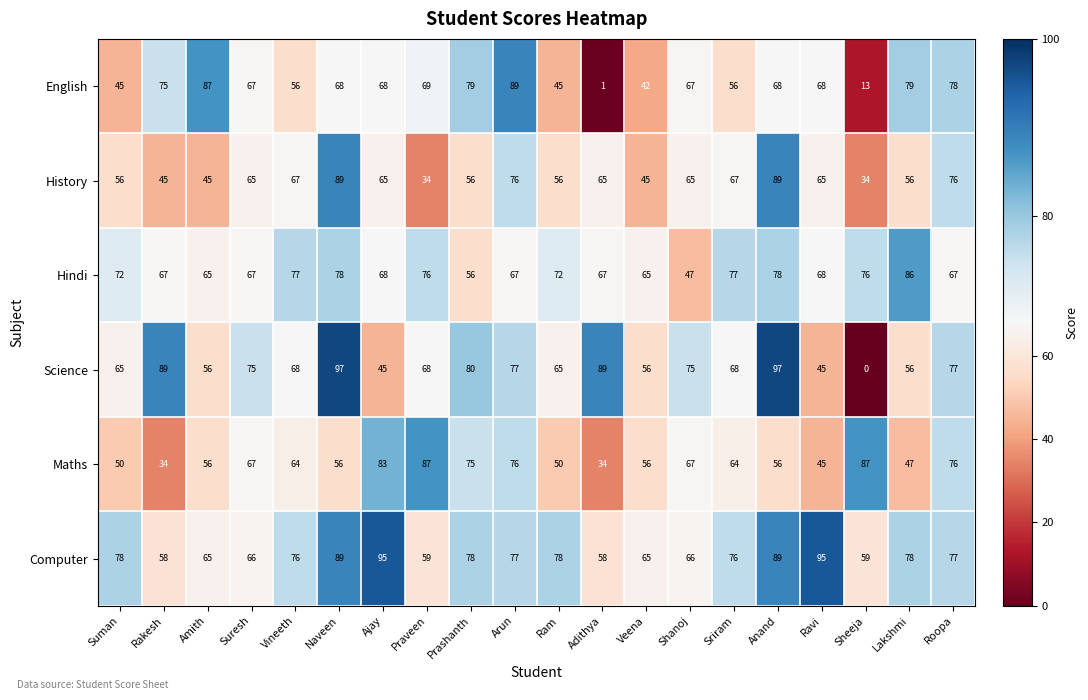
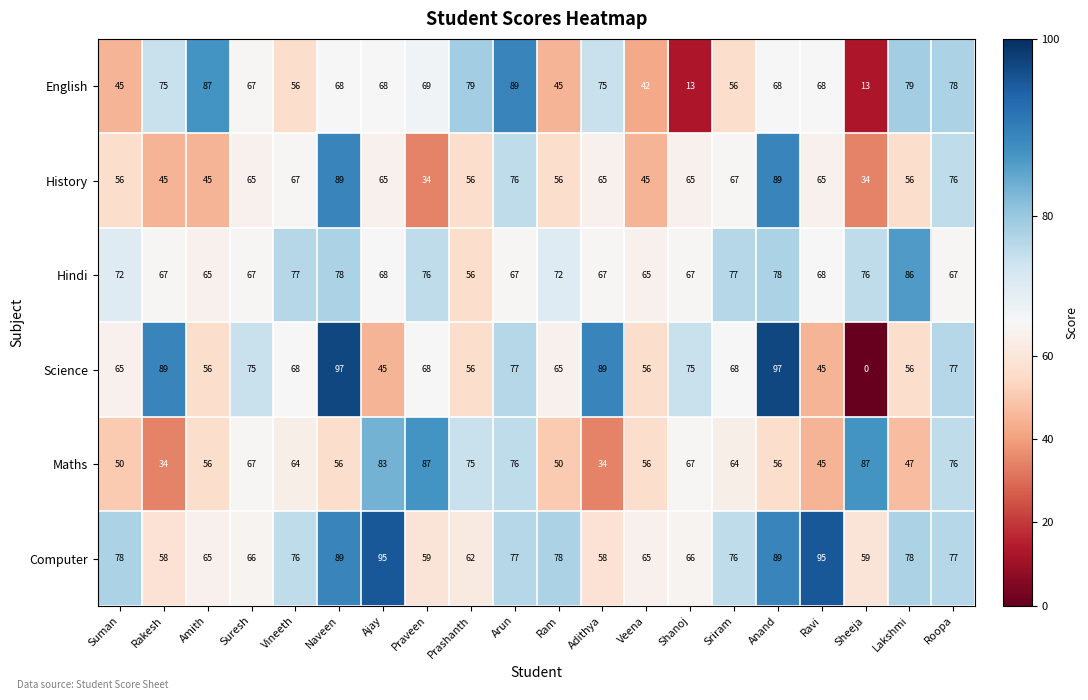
English, Adithya: 1 -> 75
English, Shanoj: 67 -> 13
Hindi, Shanoj: 47 -> 67
Science, Prashanth: 80 -> 56
Computer, Prashanth: 78 -> 62
